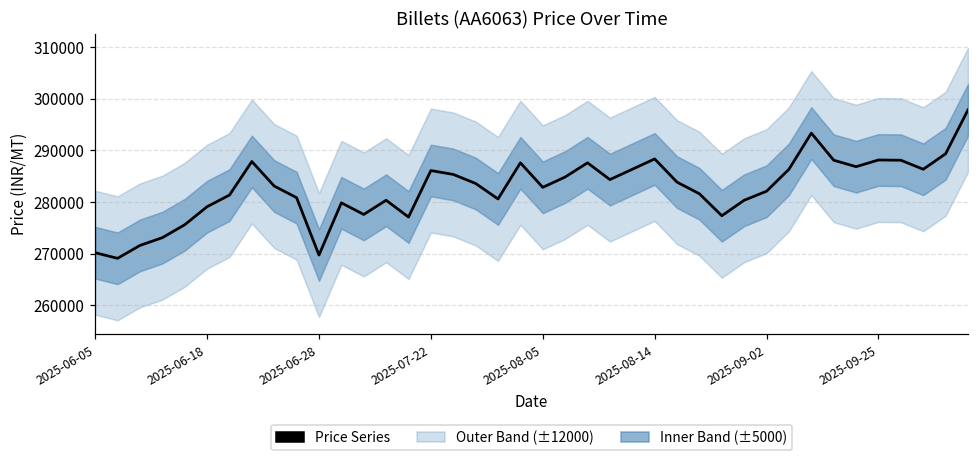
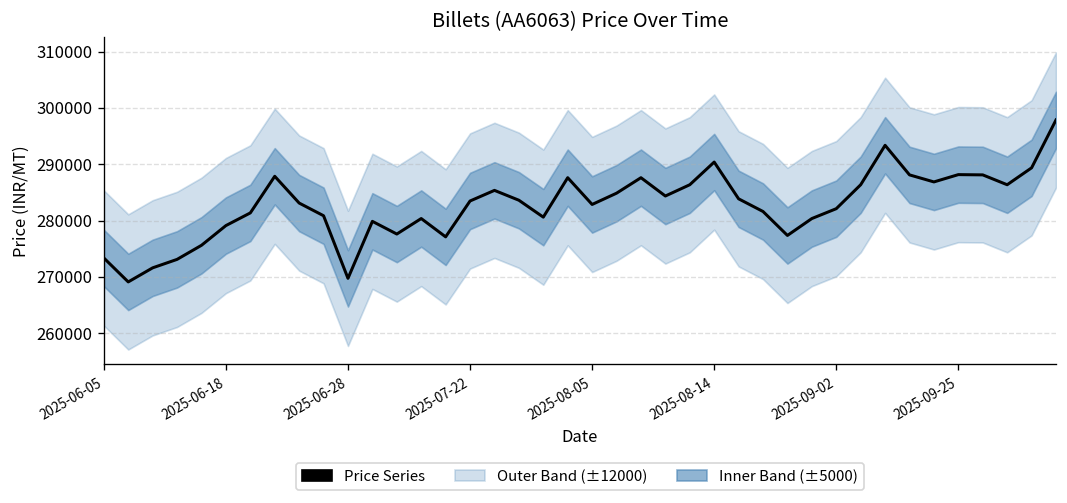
Price Series, 2025-06-05: 270000 -> 273000
Price Series, 2025-07-22: 286000 -> 283000
Price Series, 2025-08-14: 288000 -> 290000
